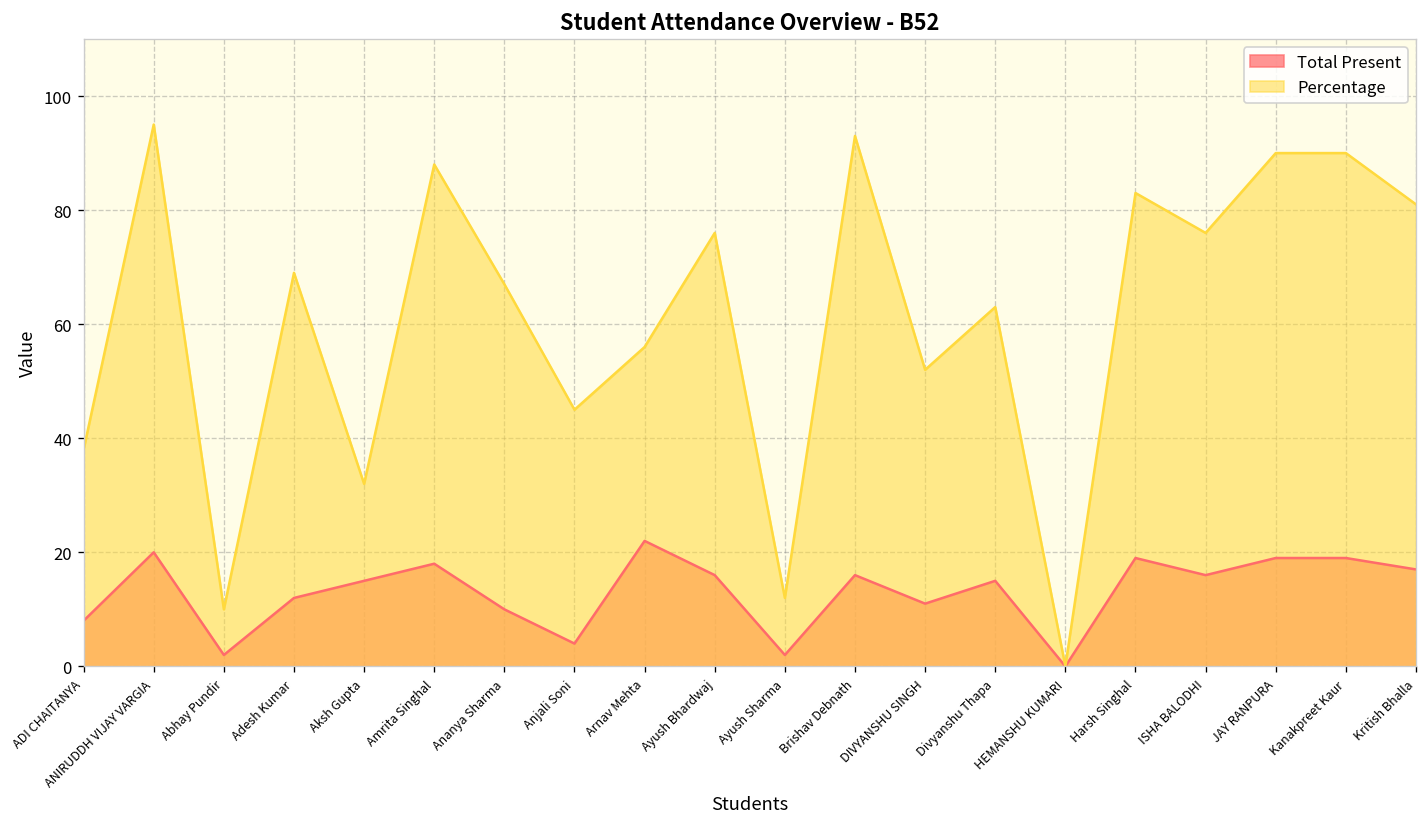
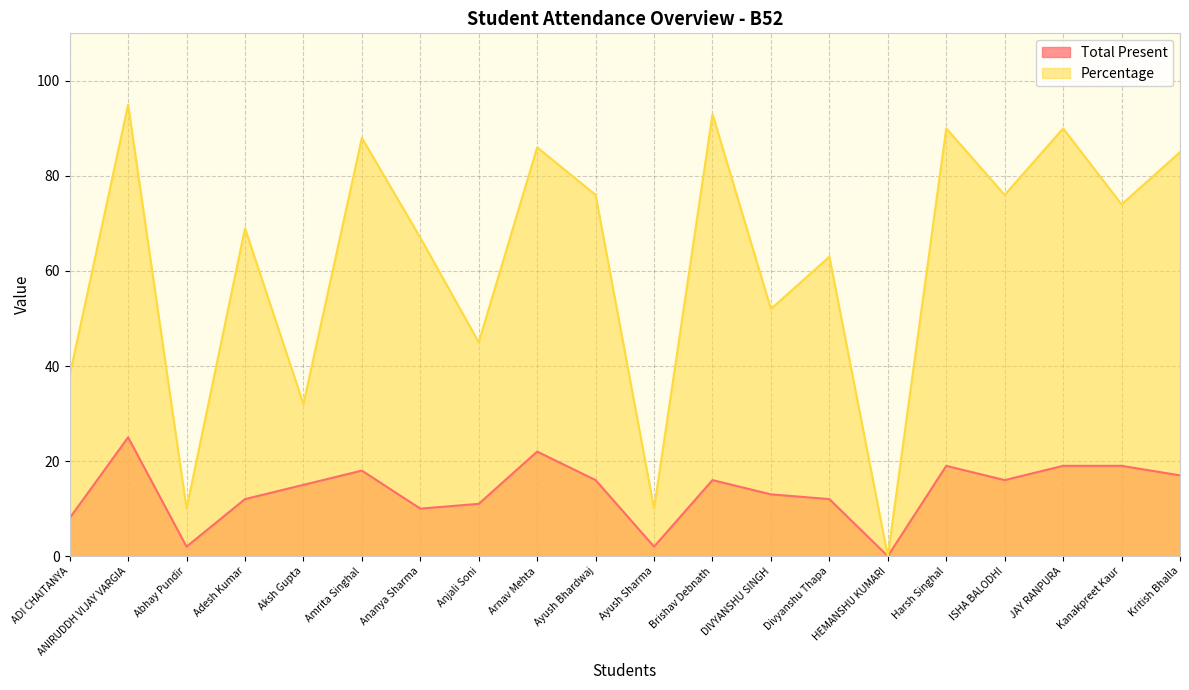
Total Present, ANIRUDDH VIJAY VARGIA: 20 -> 25
Total Present, Anjali Soni: 4 -> 11
Percentage, Arnav Mehta: 56 -> 86
Percentage, Ayush Sharma: 12 -> 10
Total Present, DIVYANSHU SINGH: 11 -> 13
Total Present, Divyanshu Thapa: 15 -> 12
Percentage, Harsh Singhal: 83 -> 90
Percentage, Kanakpreet Kaur: 90 -> 74
Percentage, Kritish Bhalla: 81 -> 85
